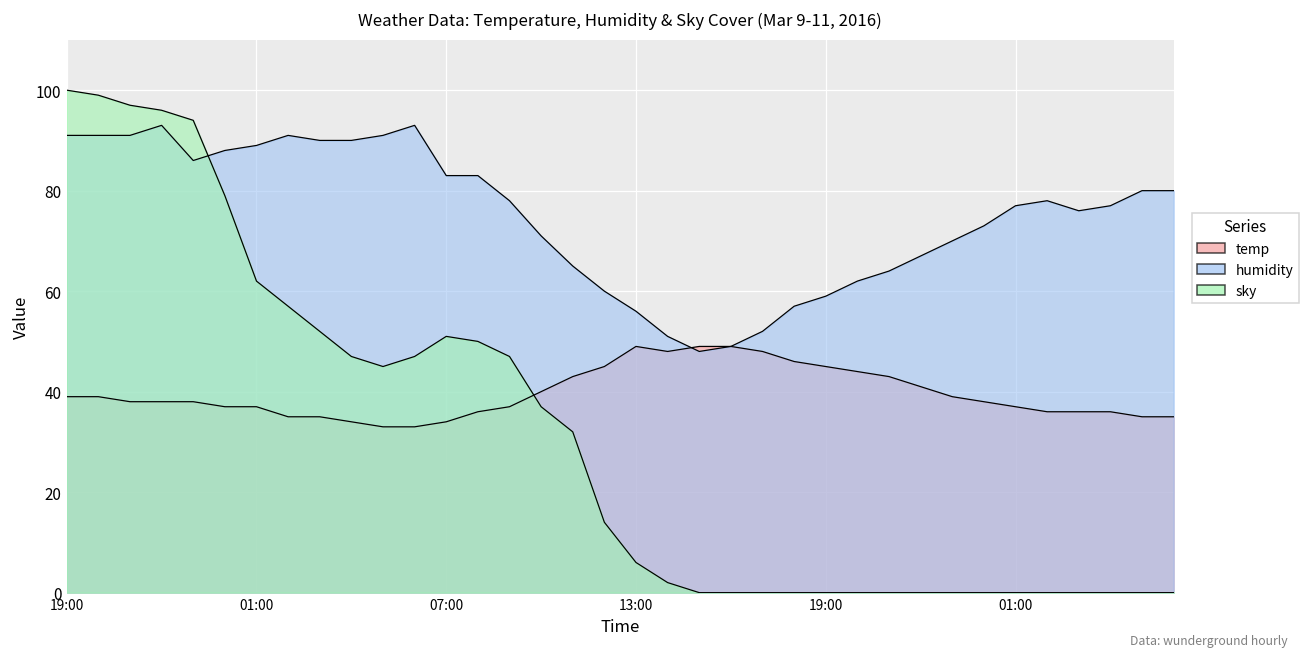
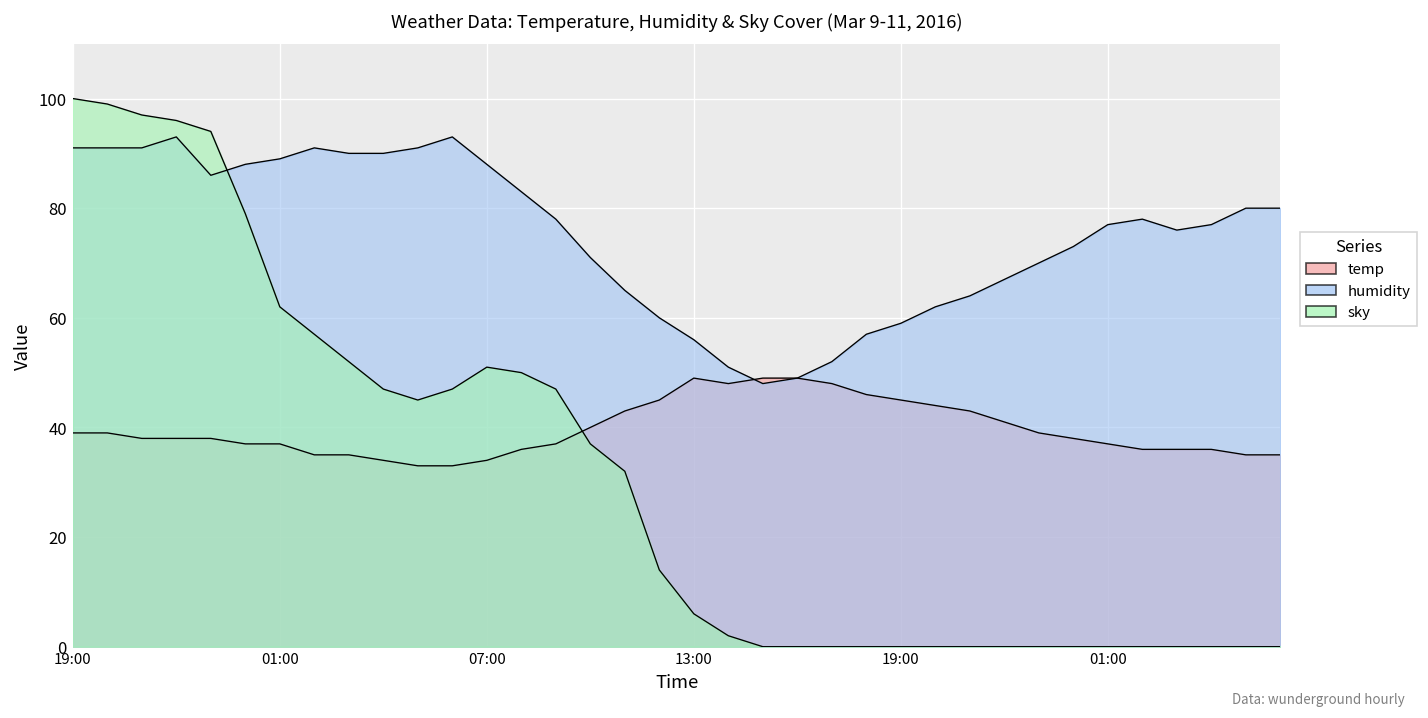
humidity, 07:00: 83 -> 88
